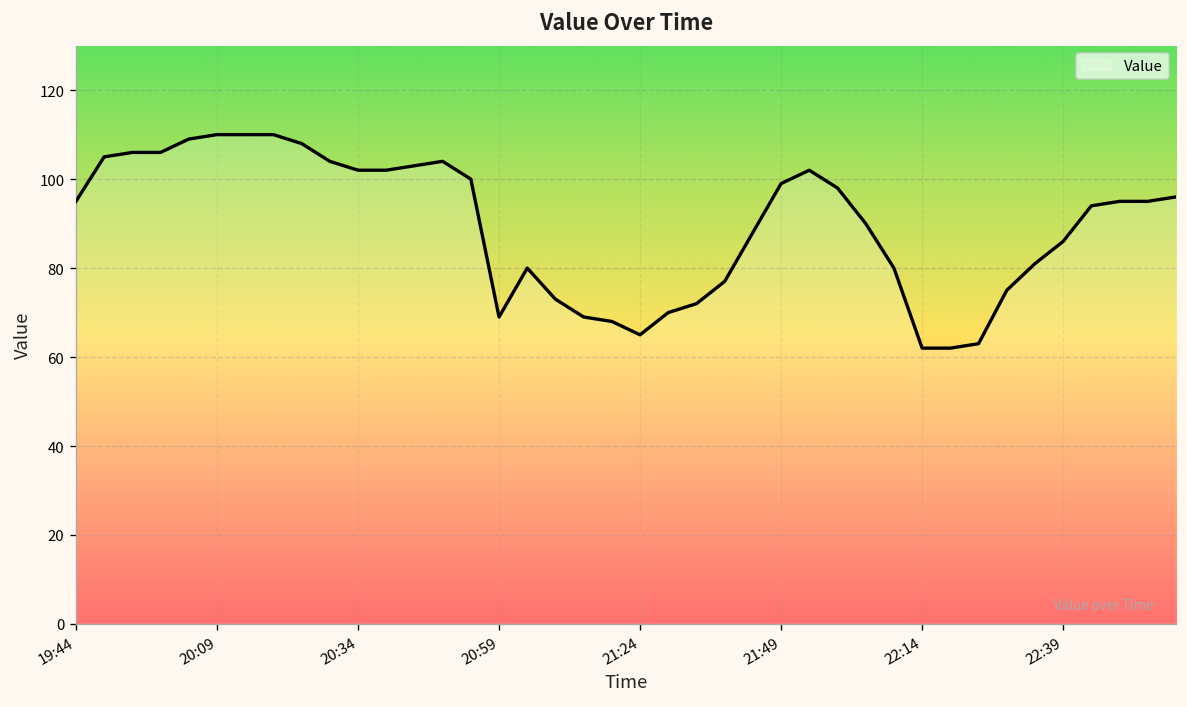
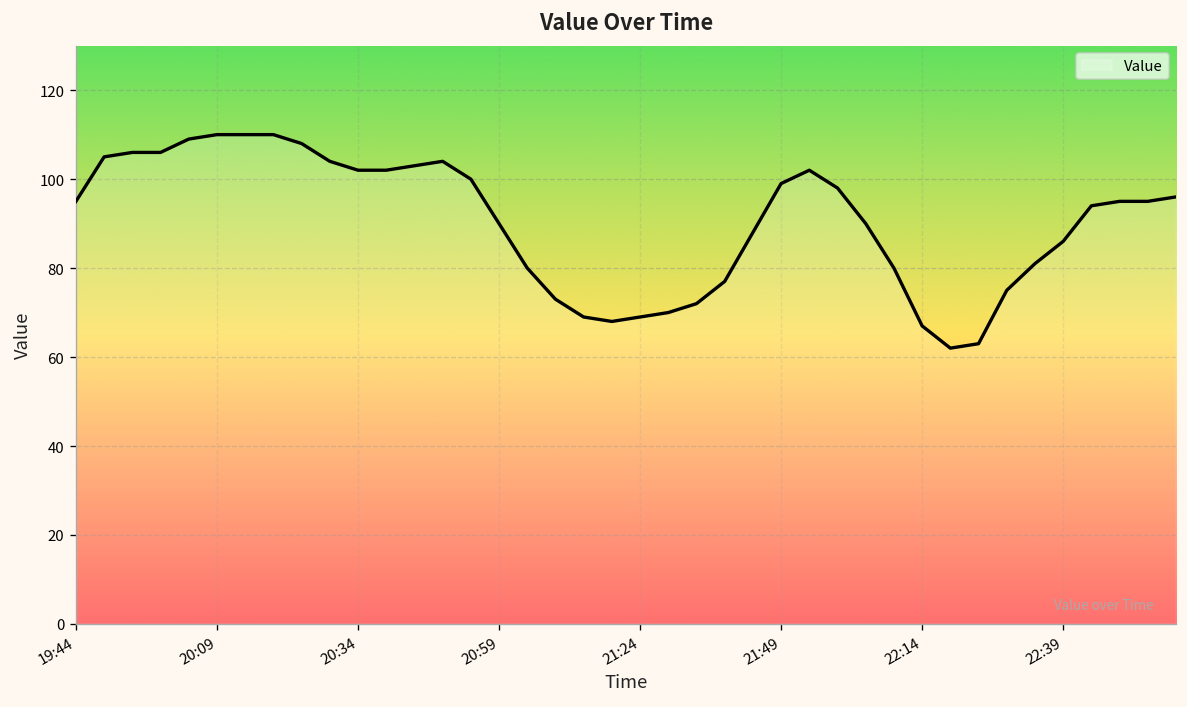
20:59: 69 -> 90
21:24: 65 -> 69
22:14: 62 -> 67
